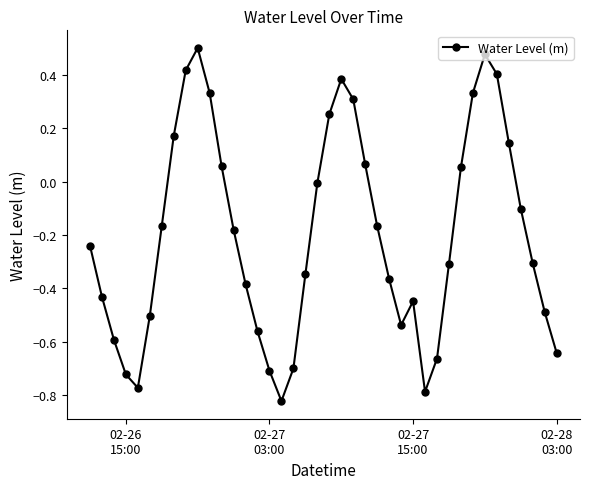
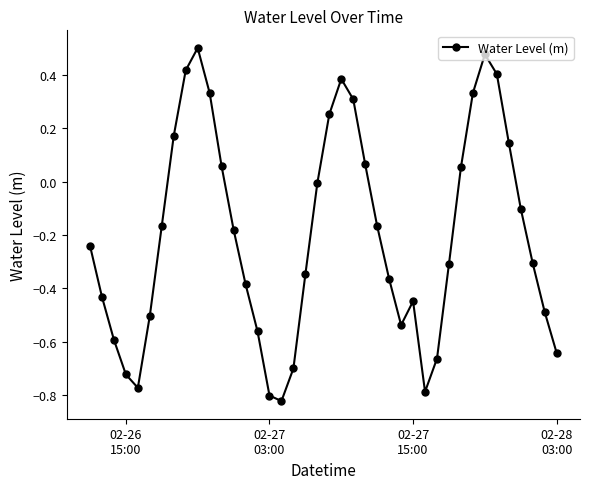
02-27 03:00: -0.71 -> -0.80
